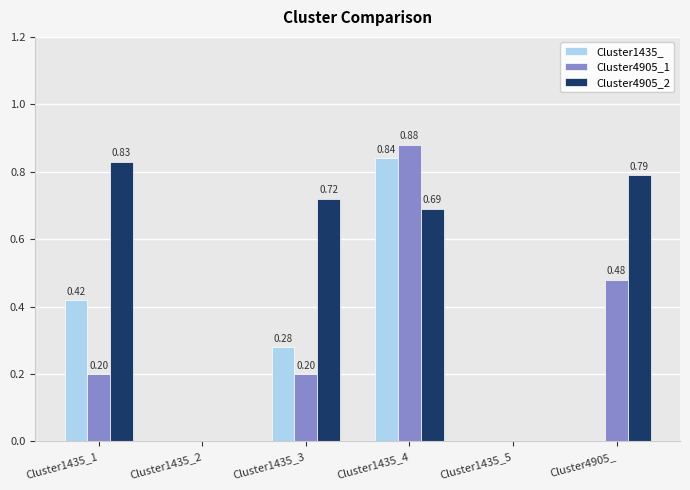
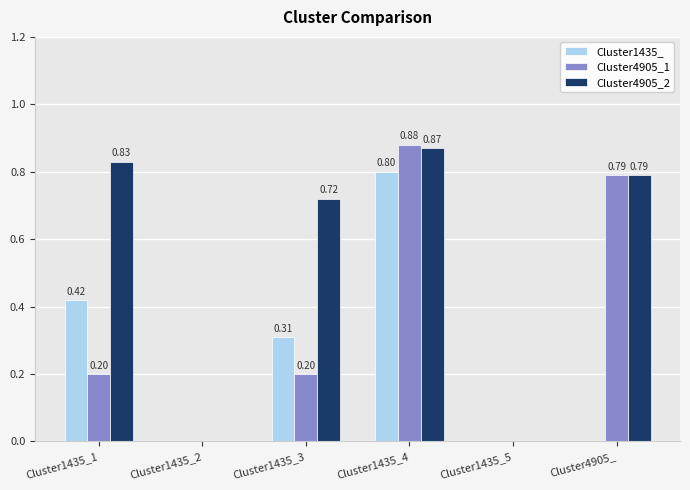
Cluster1435_, Cluster1435_3: 0.28 -> 0.31
Cluster1435_, Cluster1435_4: 0.84 -> 0.80
Cluster4905_2, Cluster1435_4: 0.69 -> 0.87
Cluster4905_1, Cluster4905_: 0.48 -> 0.79
